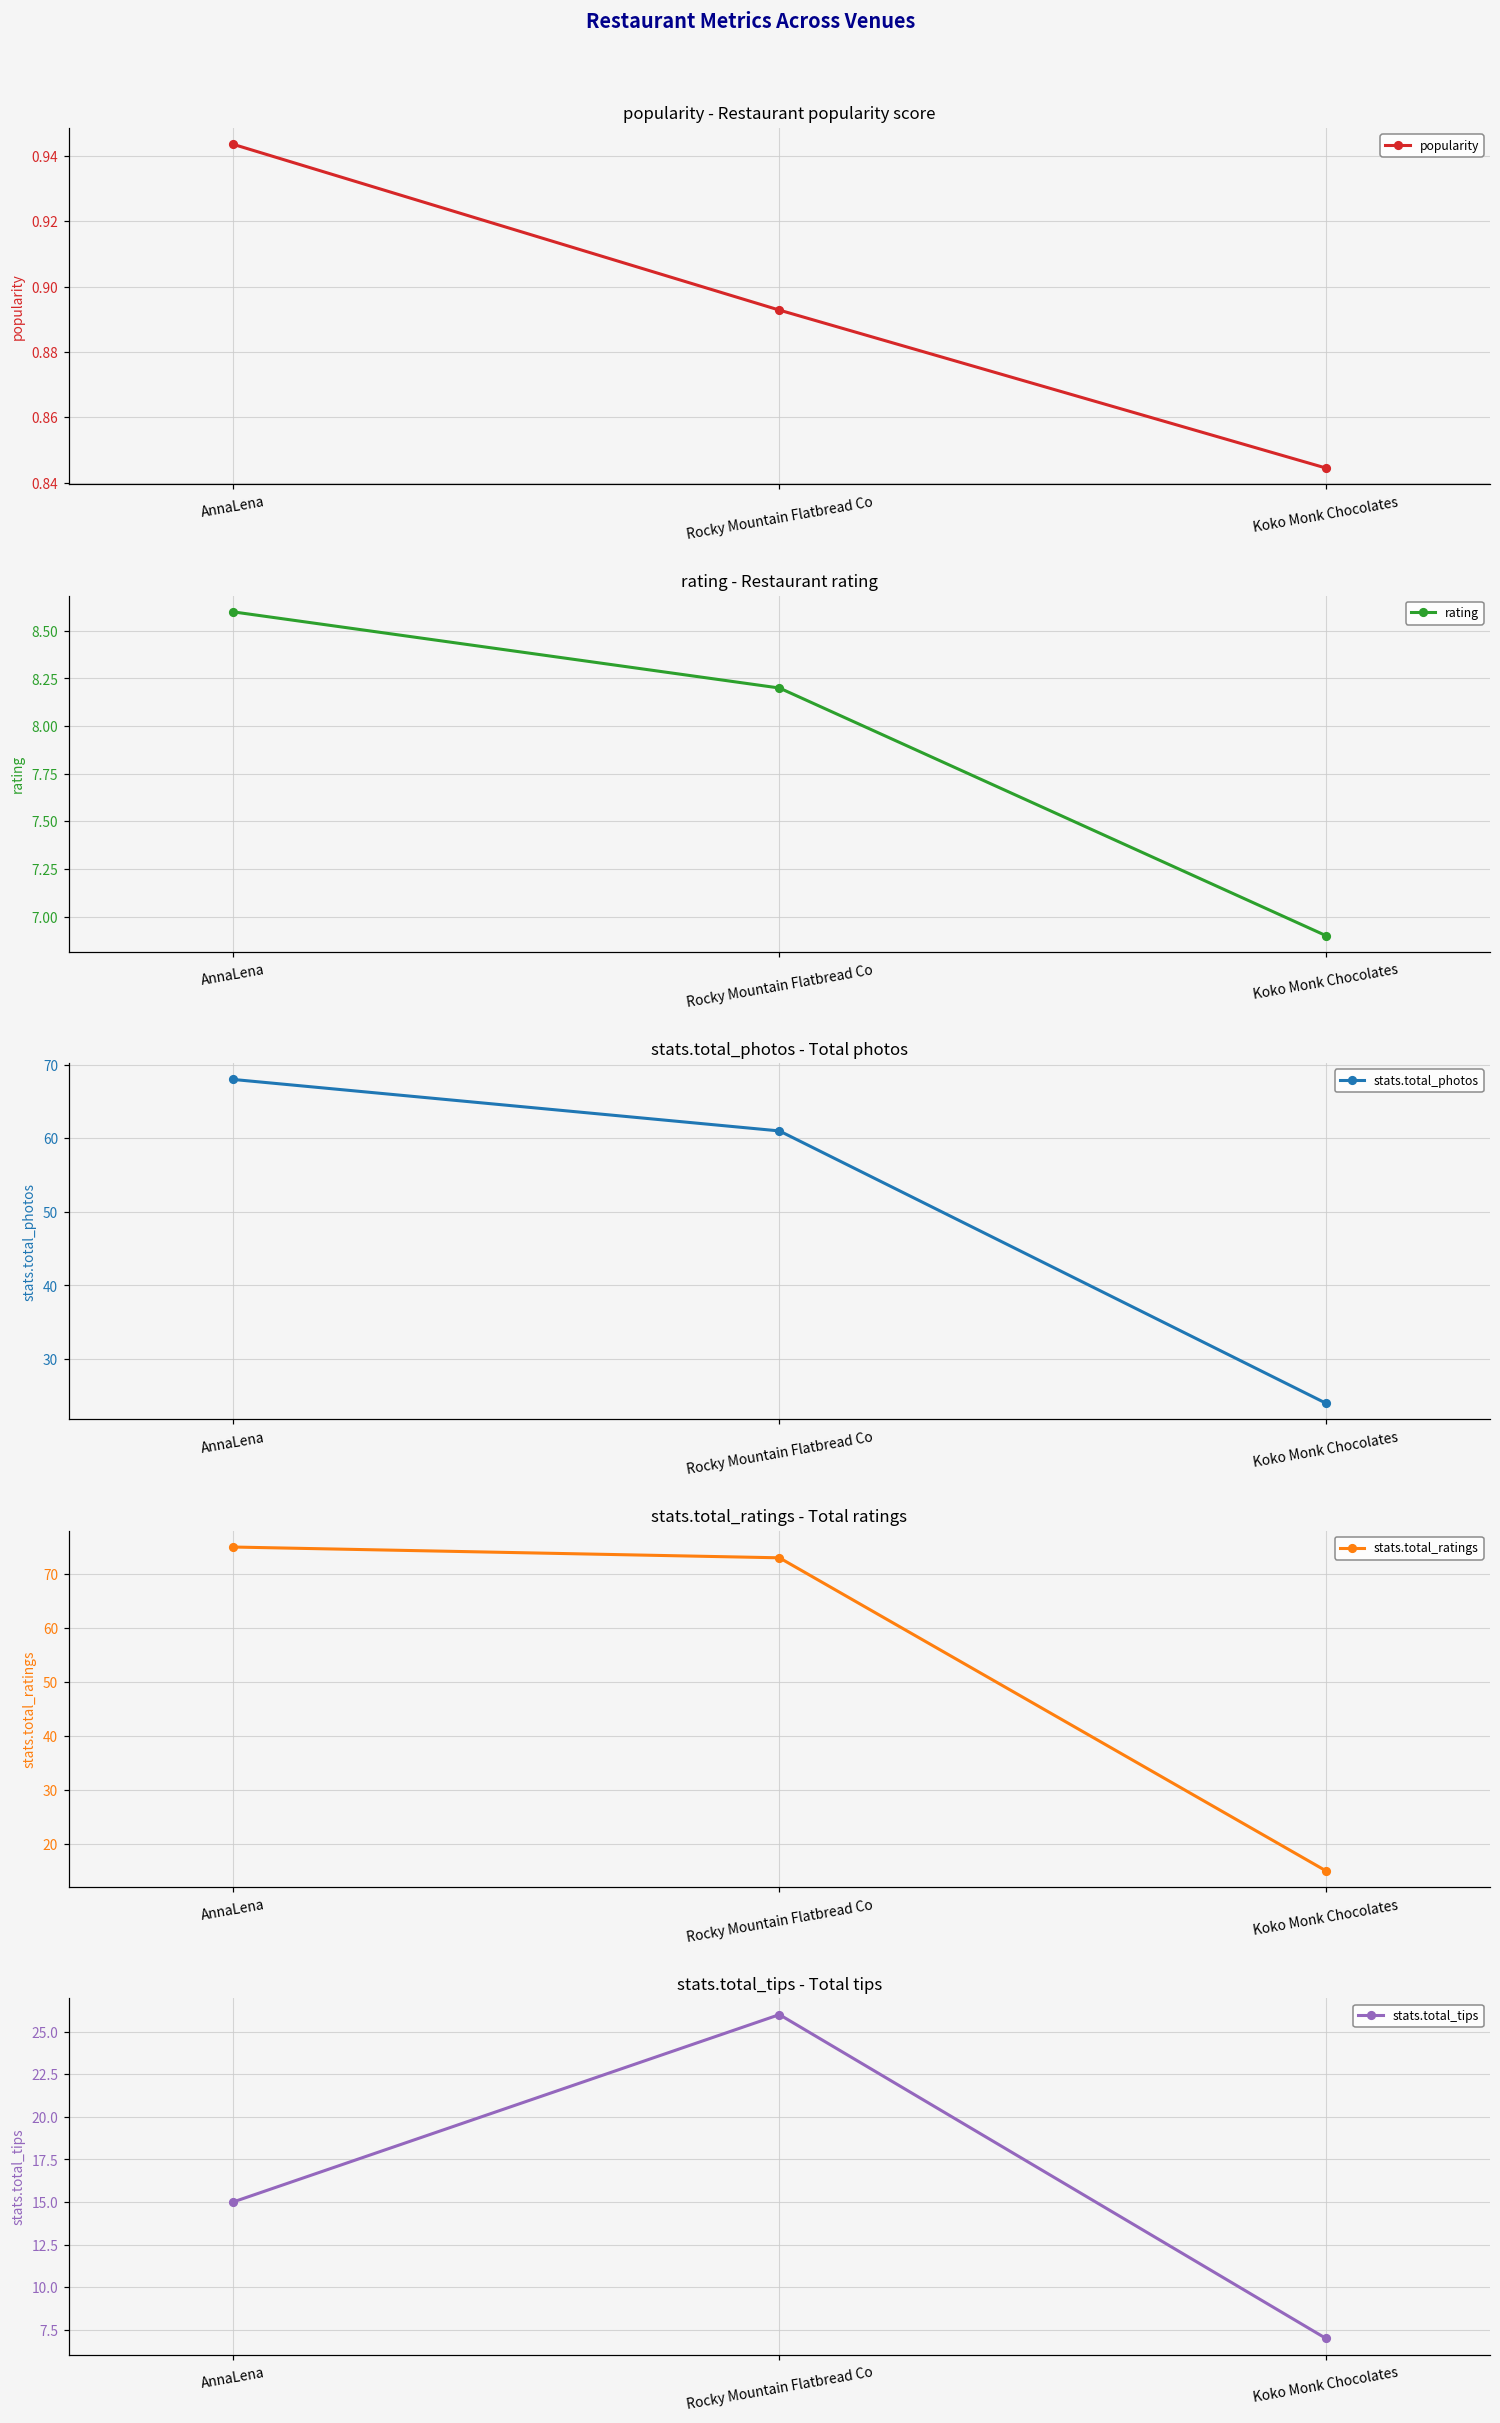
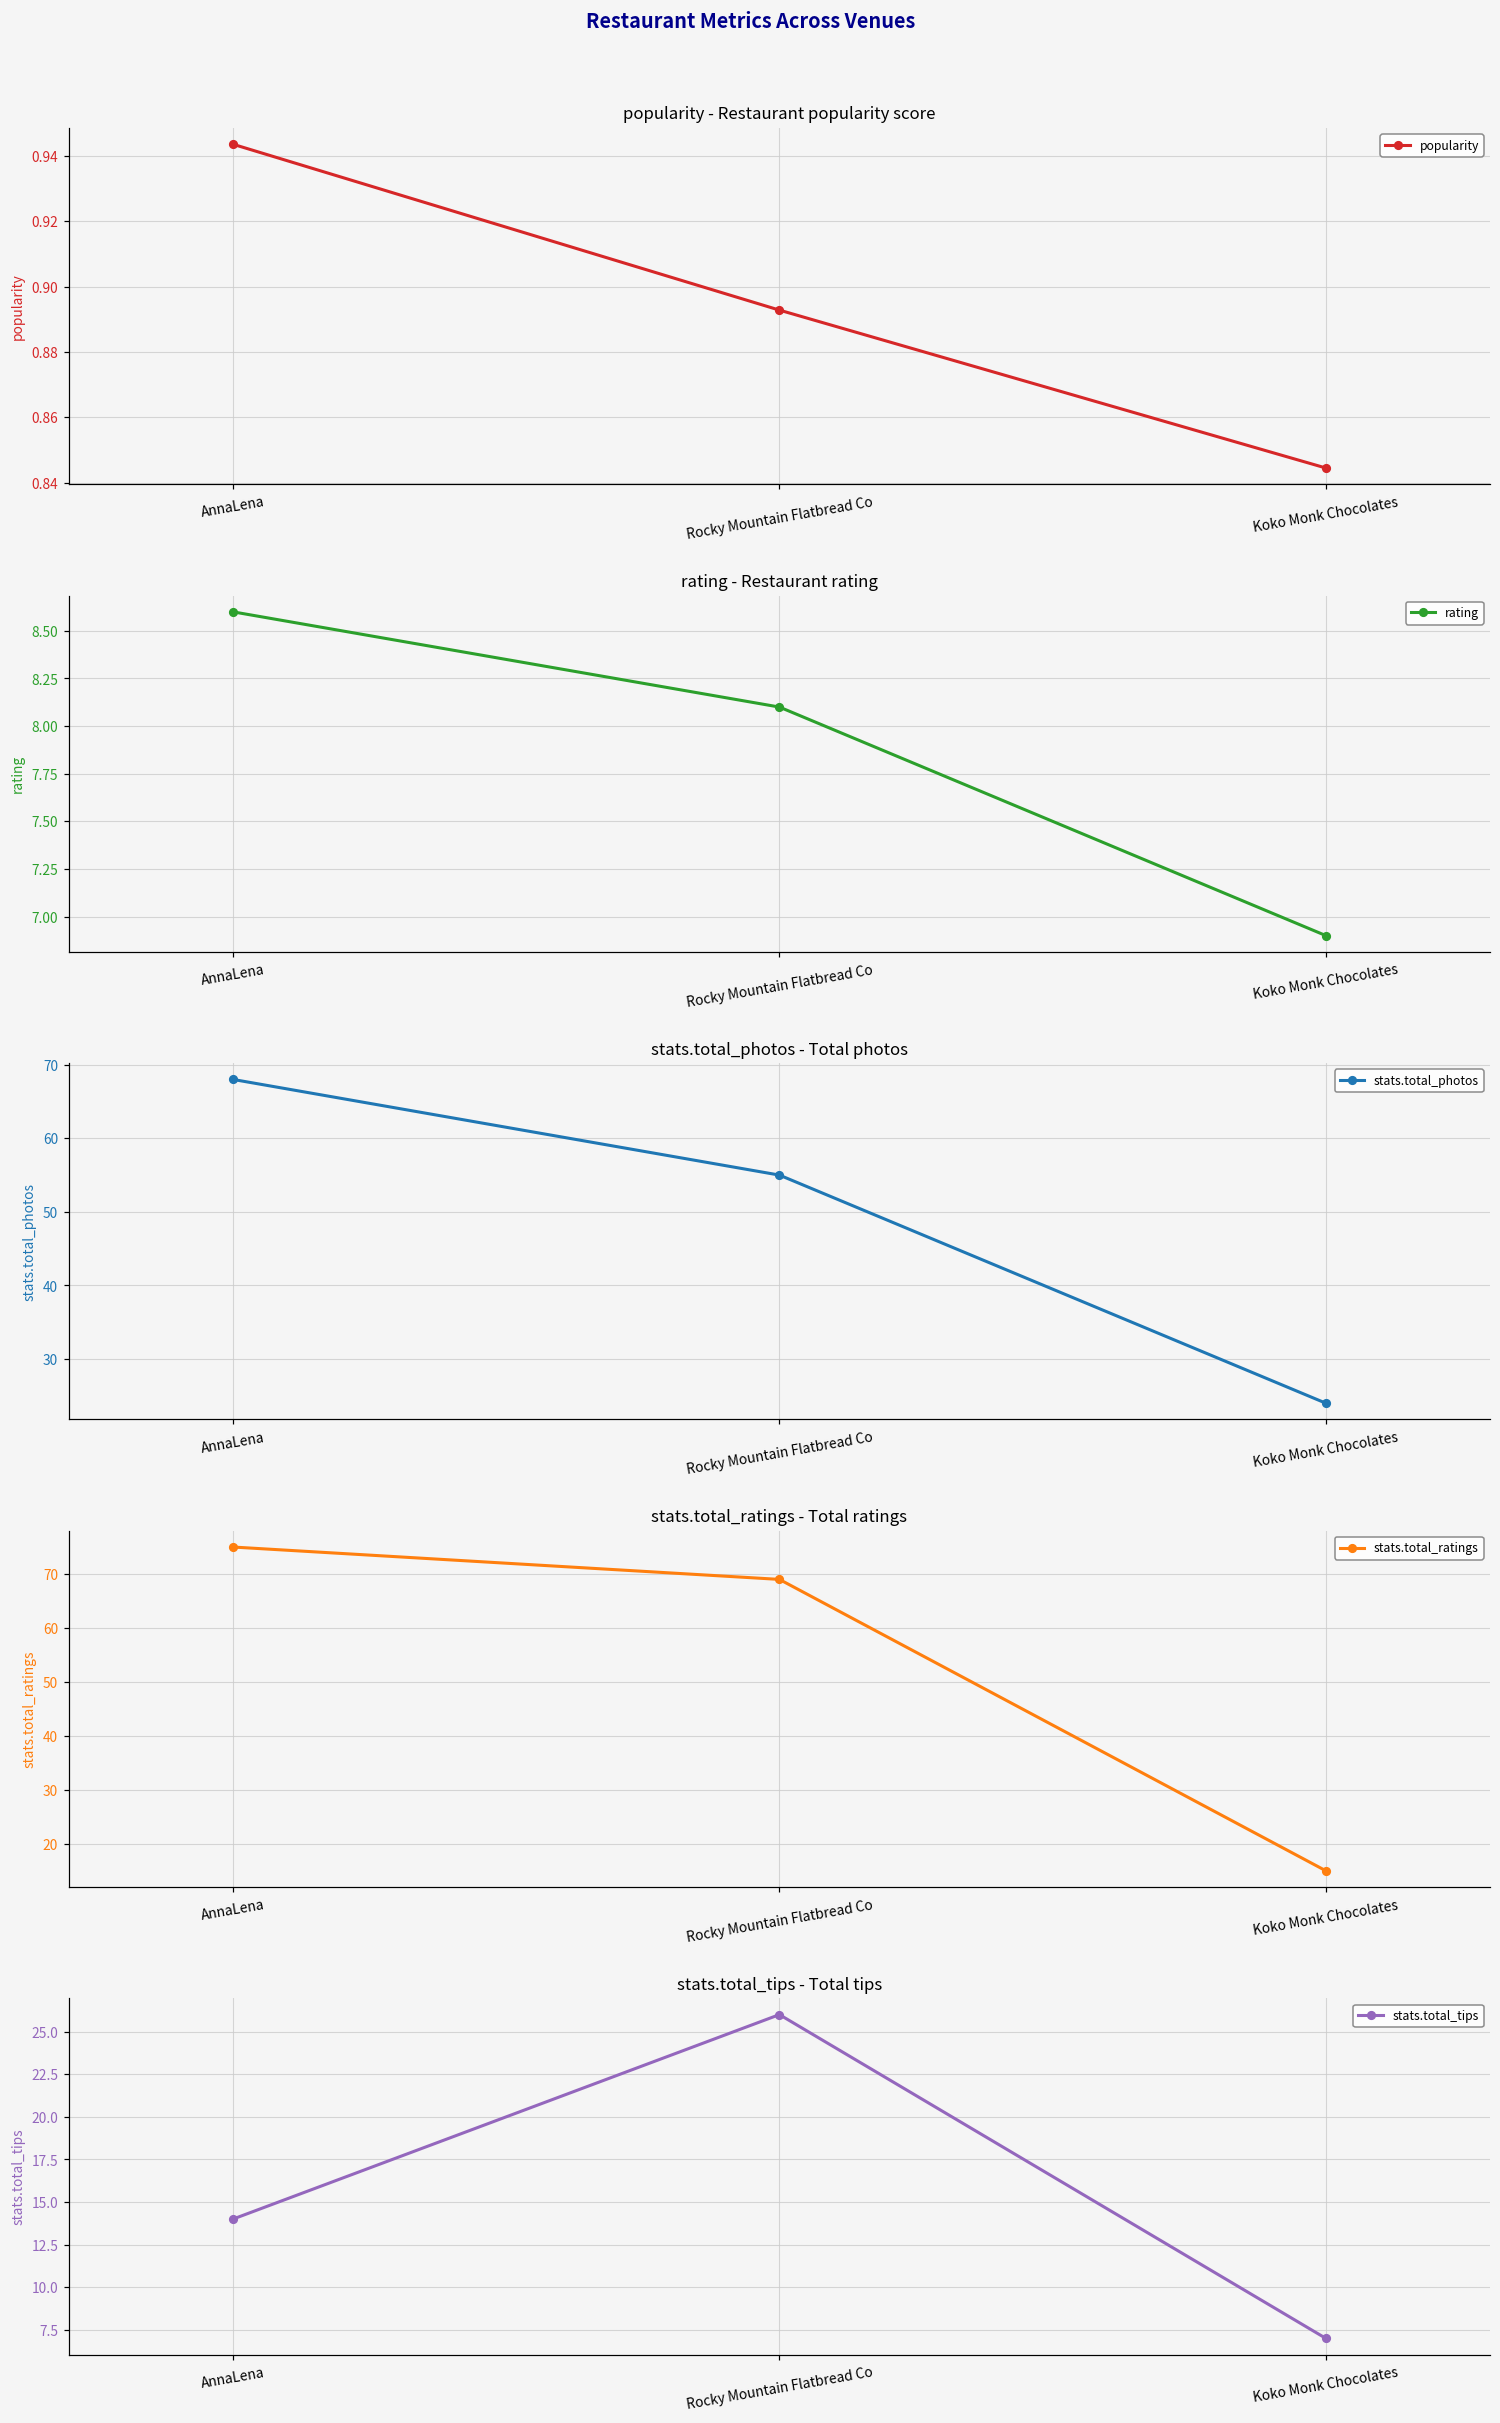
rating - Restaurant rating, Rocky Mountain Flatbread Co: 8.2 -> 8.1
stats.total_photos - Total photos, Rocky Mountain Flatbread Co: 61 -> 55
stats.total_ratings - Total ratings, Rocky Mountain Flatbread Co: 73 -> 69
stats.total_tips - Total tips, AnnaLena: 15 -> 14
